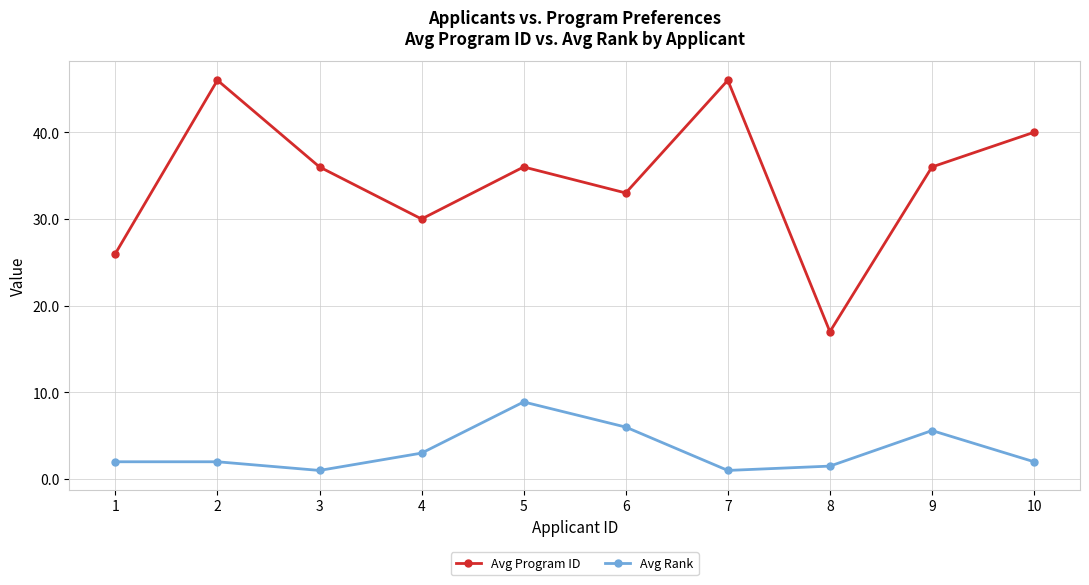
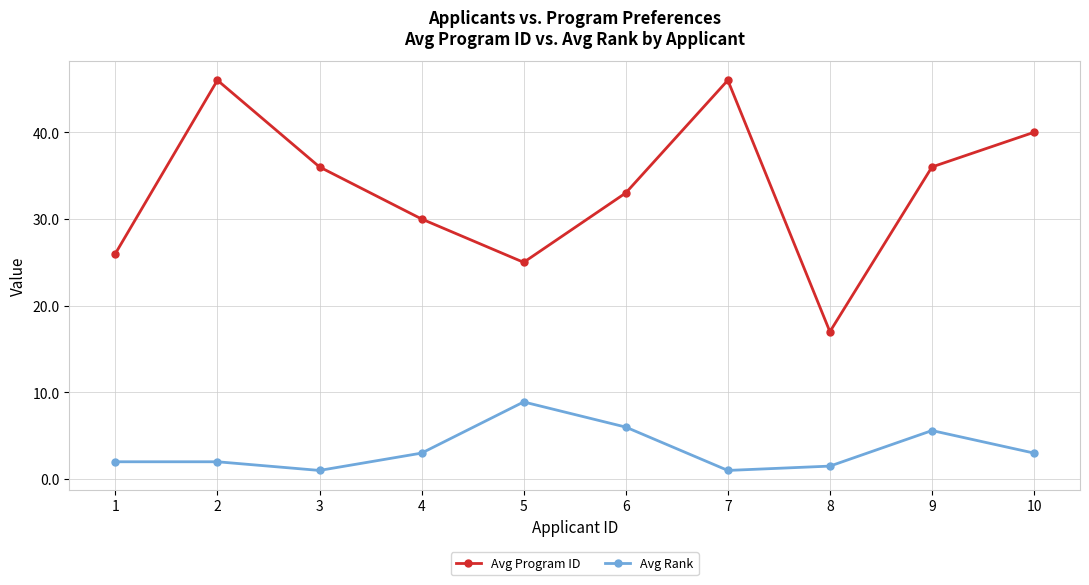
Avg Program ID, 5: 36 -> 25
Avg Rank, 10: 2 -> 3
